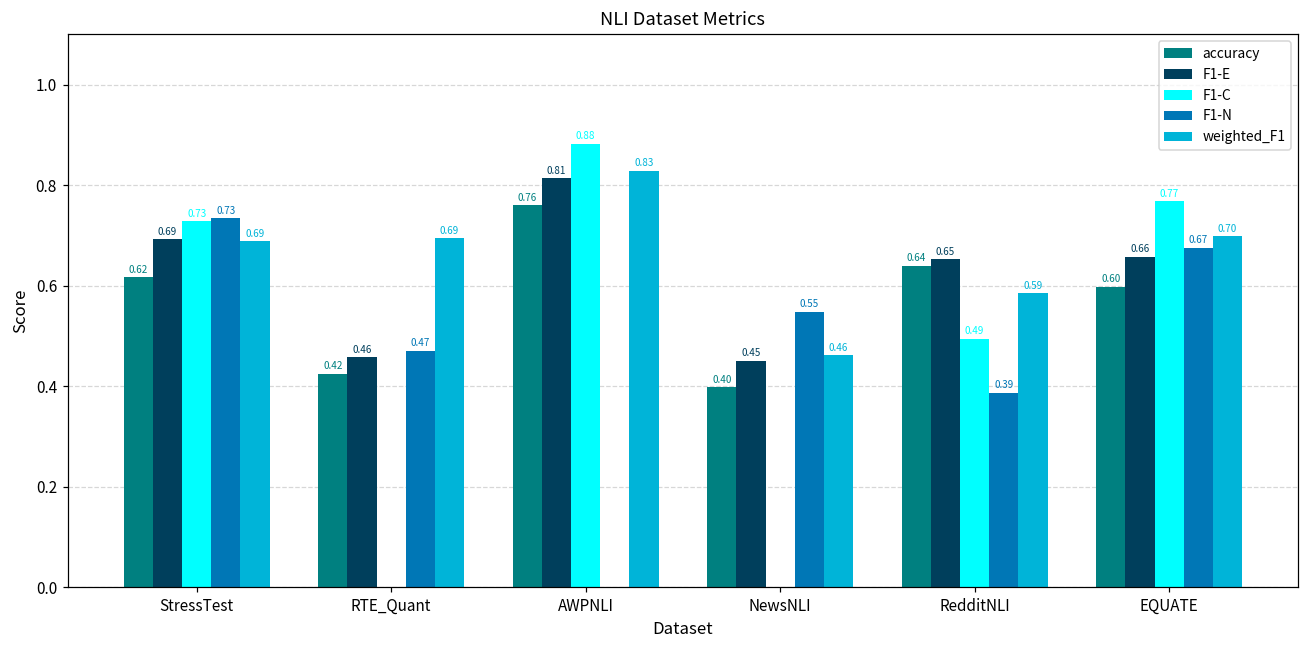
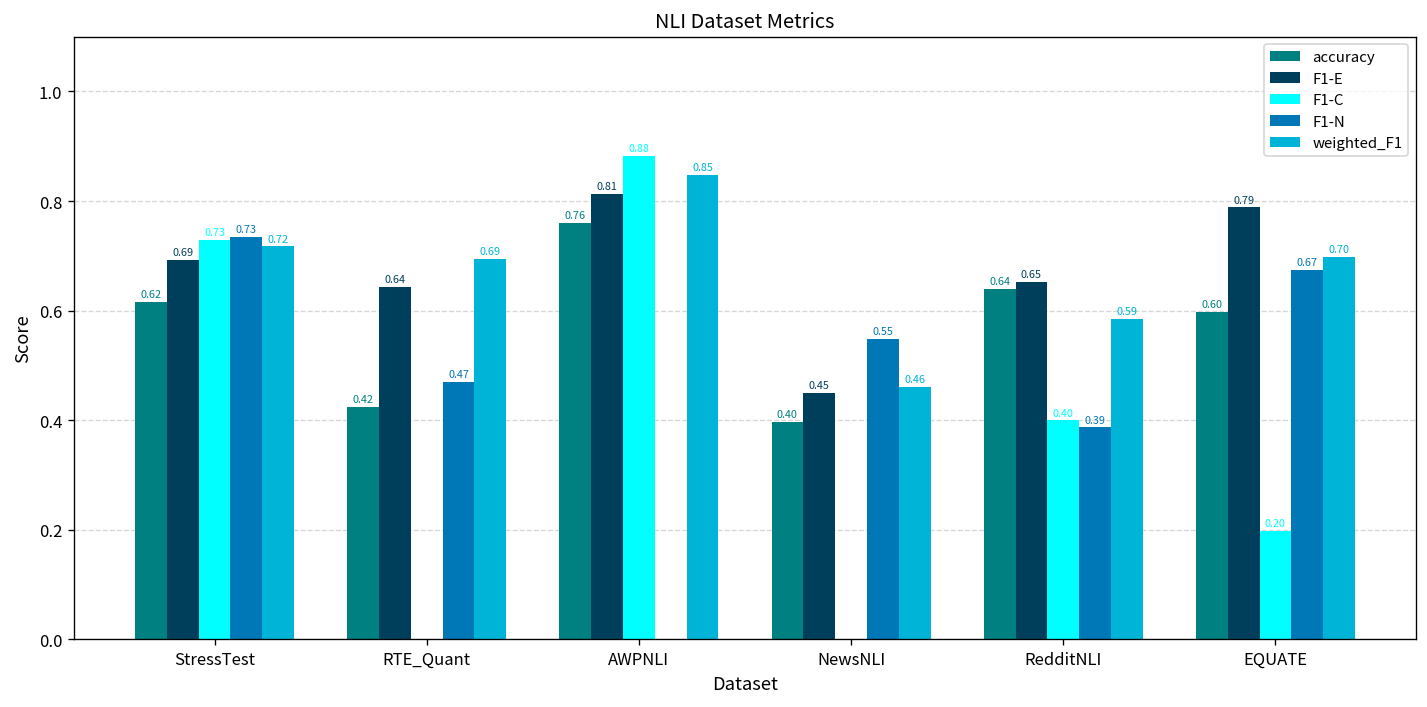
weighted_F1, StressTest: 0.69 -> 0.72
F1-E, RTE_Quant: 0.46 -> 0.64
weighted_F1, AWPNLI: 0.83 -> 0.85
F1-C, RedditNLI: 0.49 -> 0.40
F1-E, EQUATE: 0.66 -> 0.79
F1-C, EQUATE: 0.77 -> 0.20
